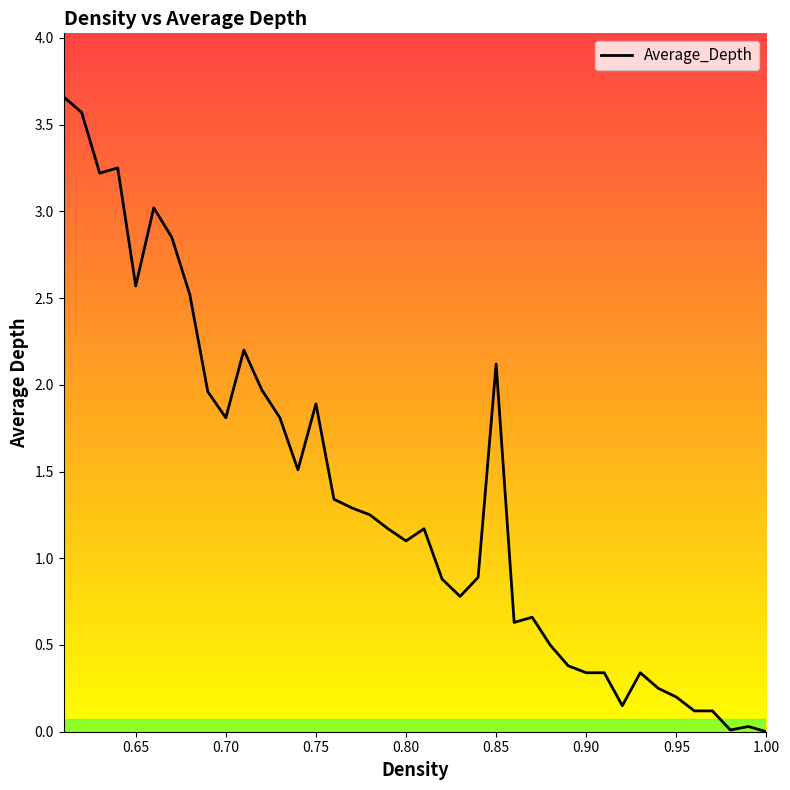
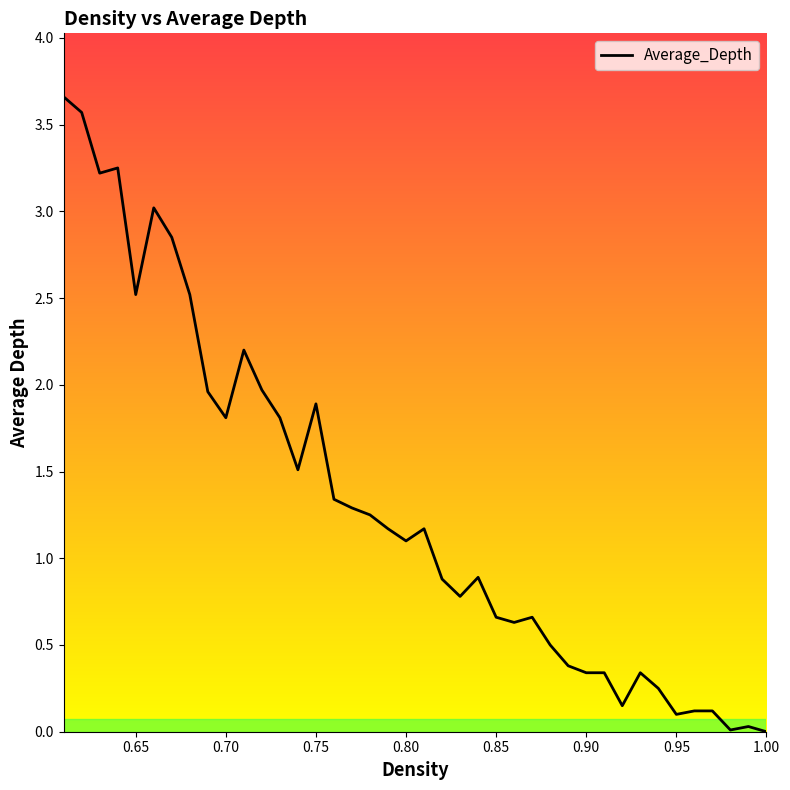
0.65: 2.57 -> 2.52
0.85: 2.12 -> 0.66
0.95: 0.2 -> 0.1
